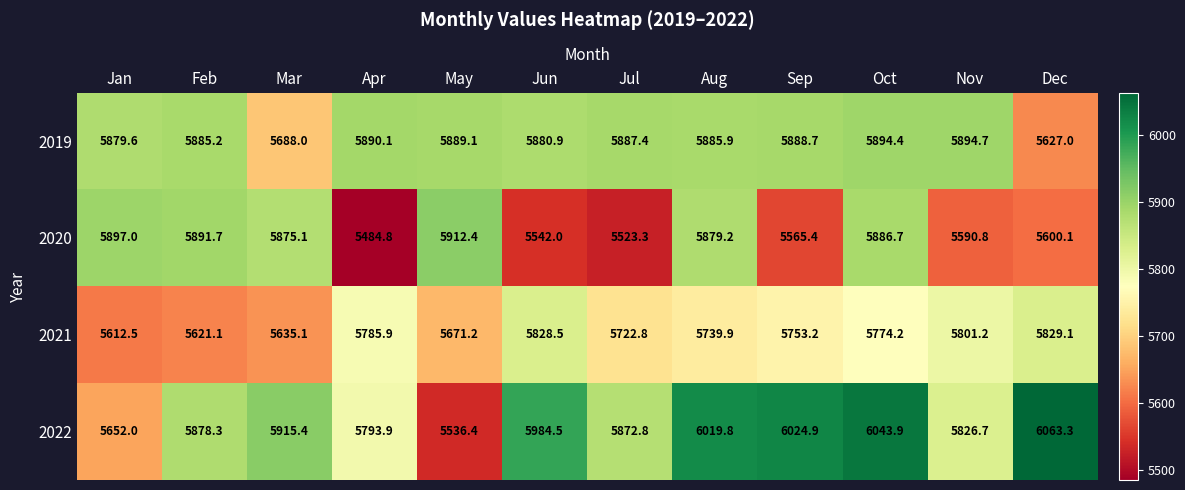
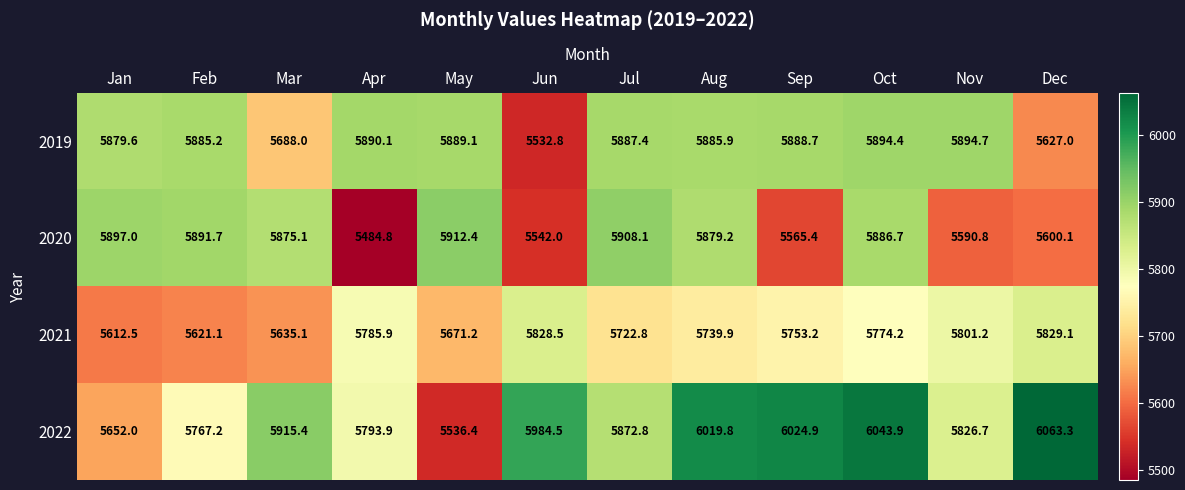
2019, Jun: 5880.9 -> 5532.8
2020, Jul: 5523.3 -> 5908.1
2022, Feb: 5878.3 -> 5767.2
